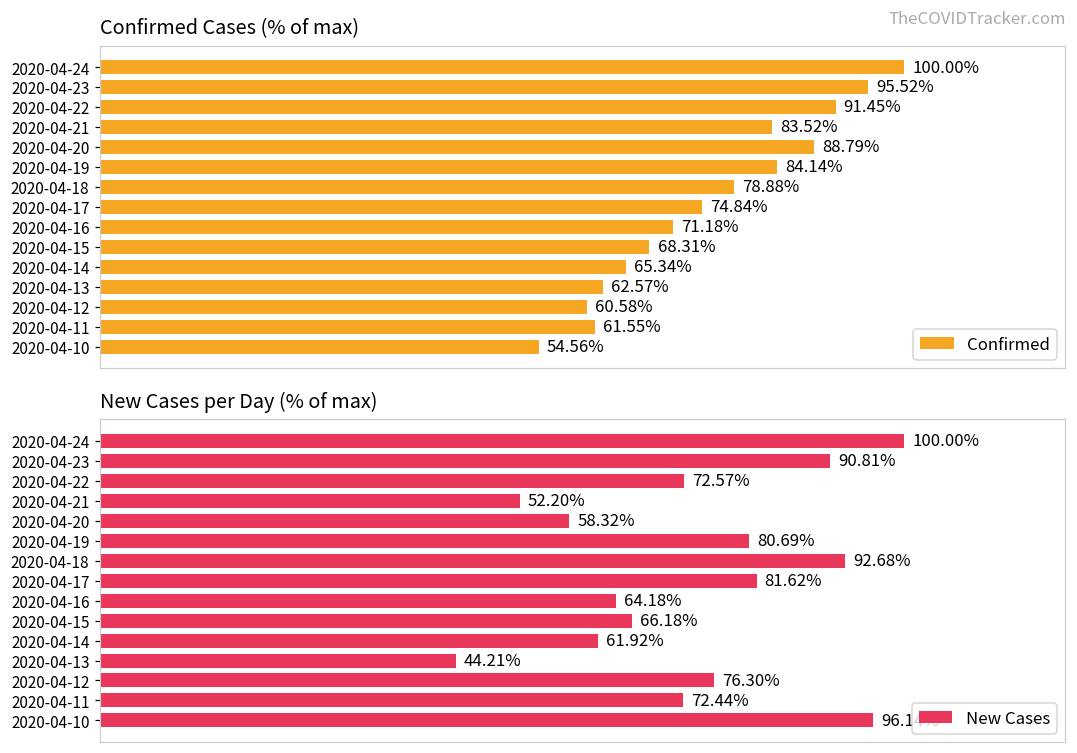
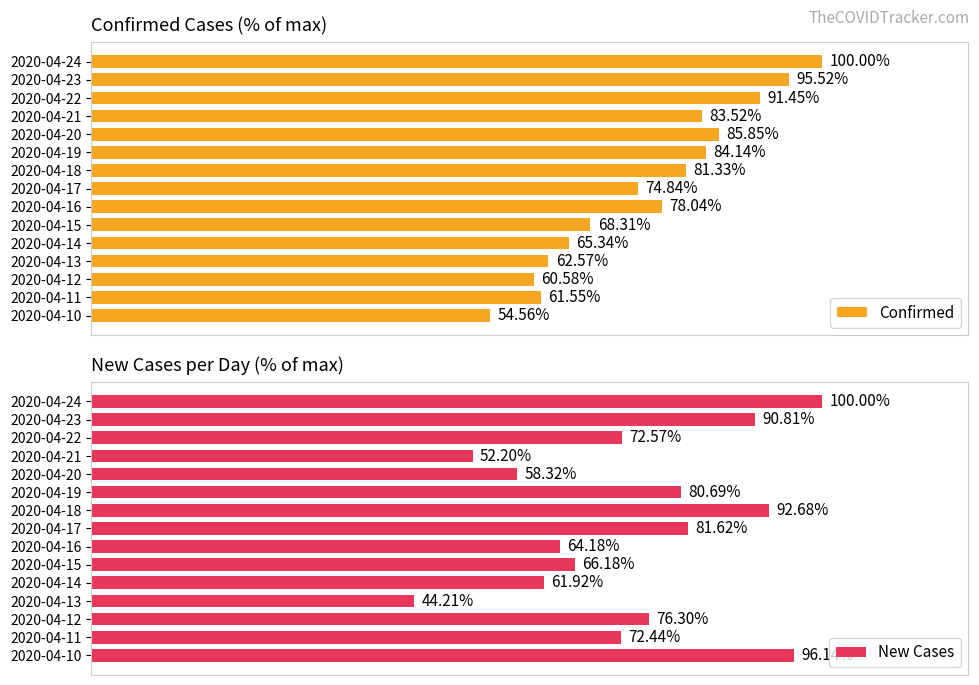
Confirmed Cases (% of max), 2020-04-20: 88.79% -> 85.85%
Confirmed Cases (% of max), 2020-04-18: 78.88% -> 81.33%
Confirmed Cases (% of max), 2020-04-16: 71.18% -> 78.04%
